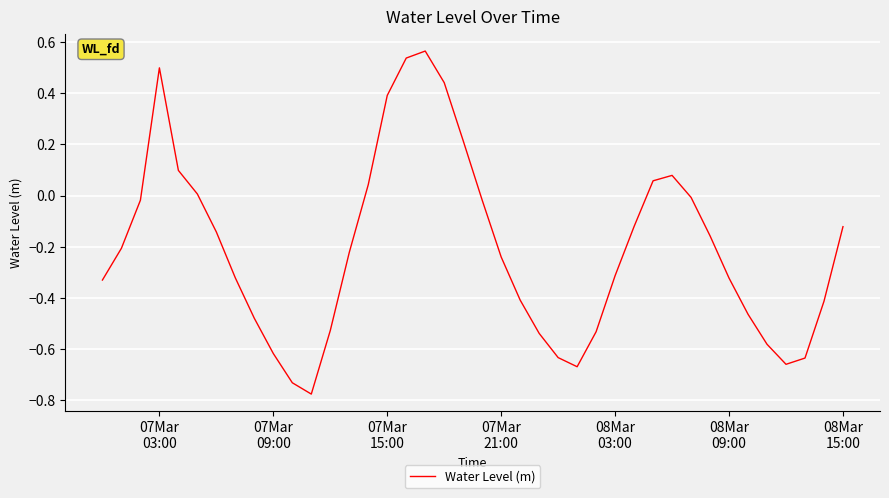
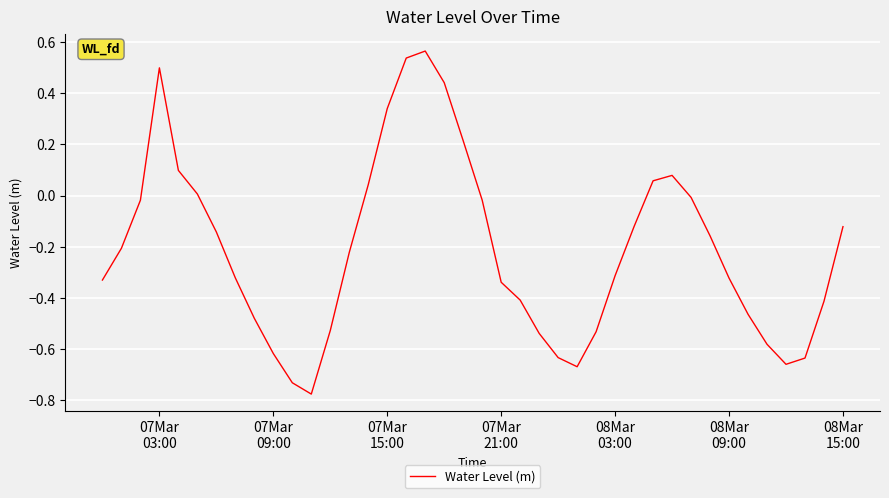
07Mar 15:00: 0.39 -> 0.34
07Mar 21:00: -0.24 -> -0.34
